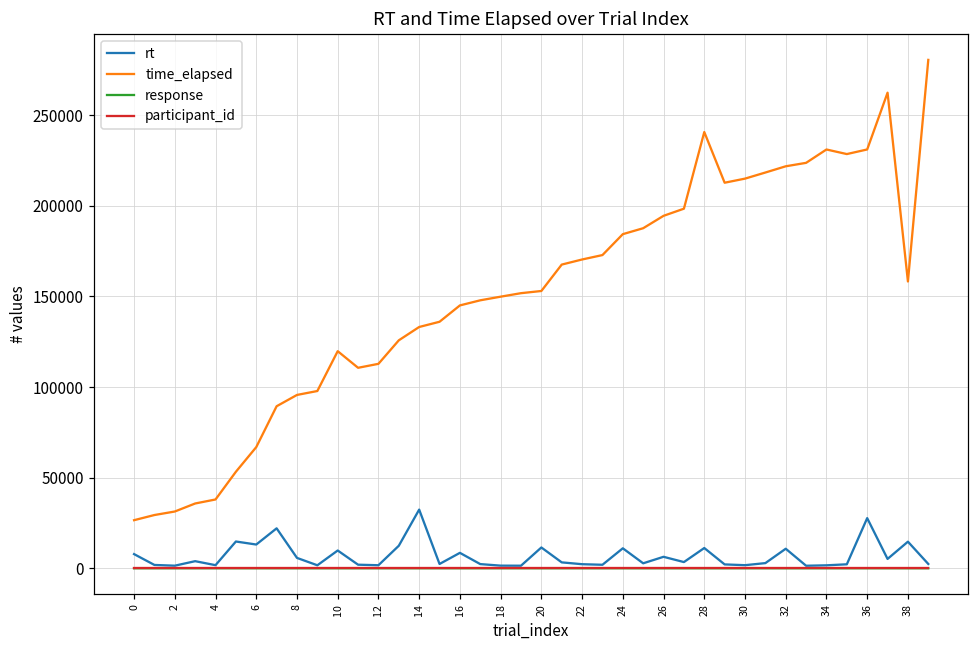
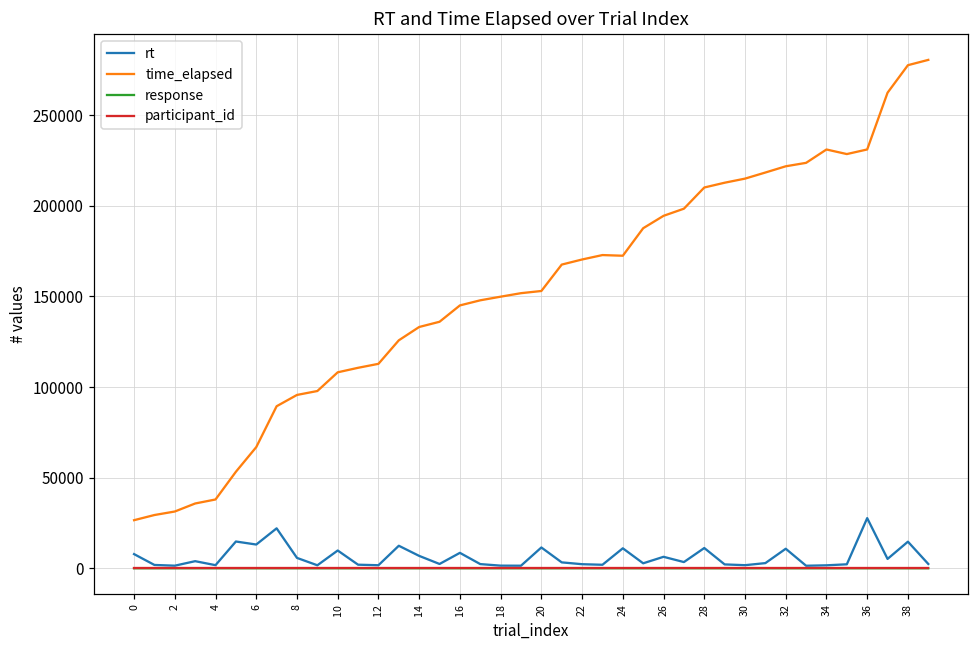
time_elapsed, 10: 120000 -> 108000
rt, 14: 32000 -> 7000
time_elapsed, 24: 184000 -> 172000
time_elapsed, 28: 241000 -> 210000
time_elapsed, 38: 158000 -> 278000
